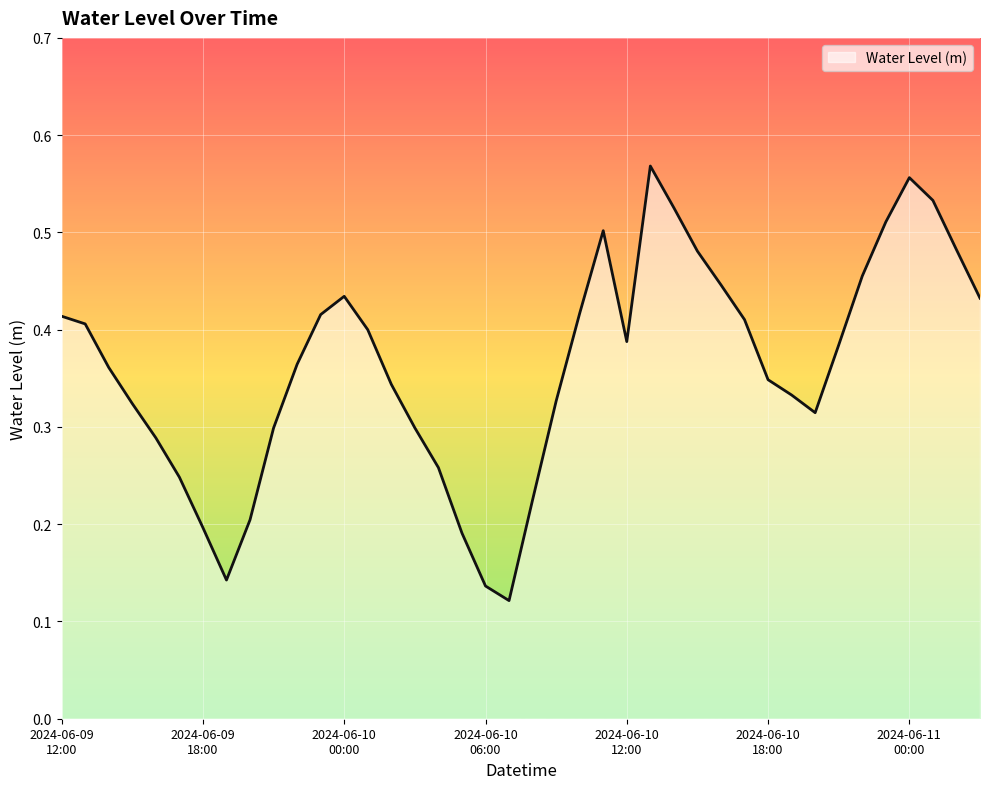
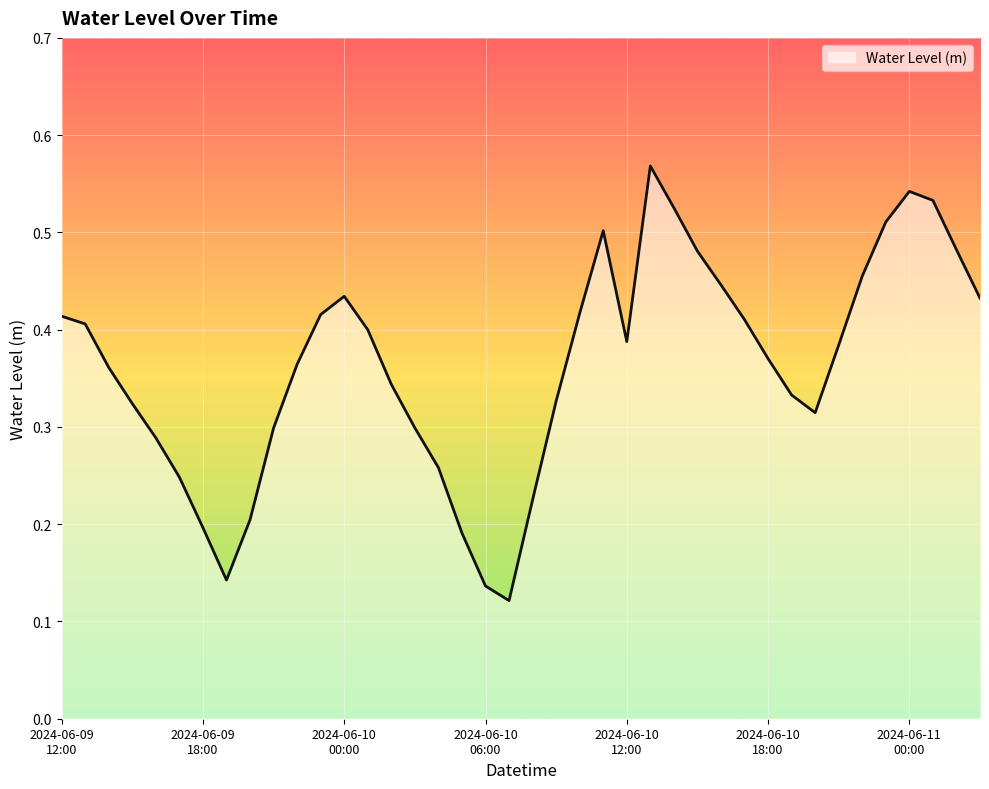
2024-06-10 18:00: 0.35 -> 0.37
2024-06-11 00:00: 0.56 -> 0.54
